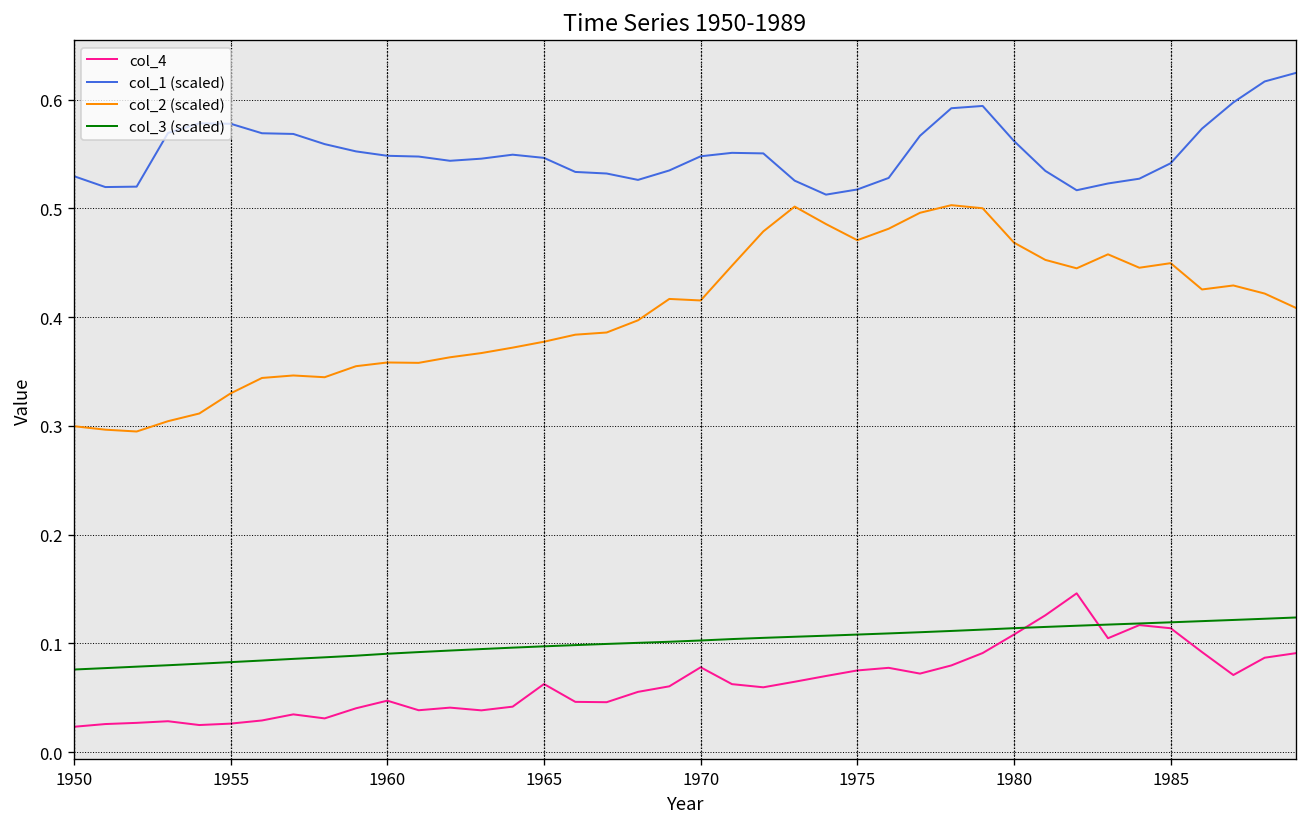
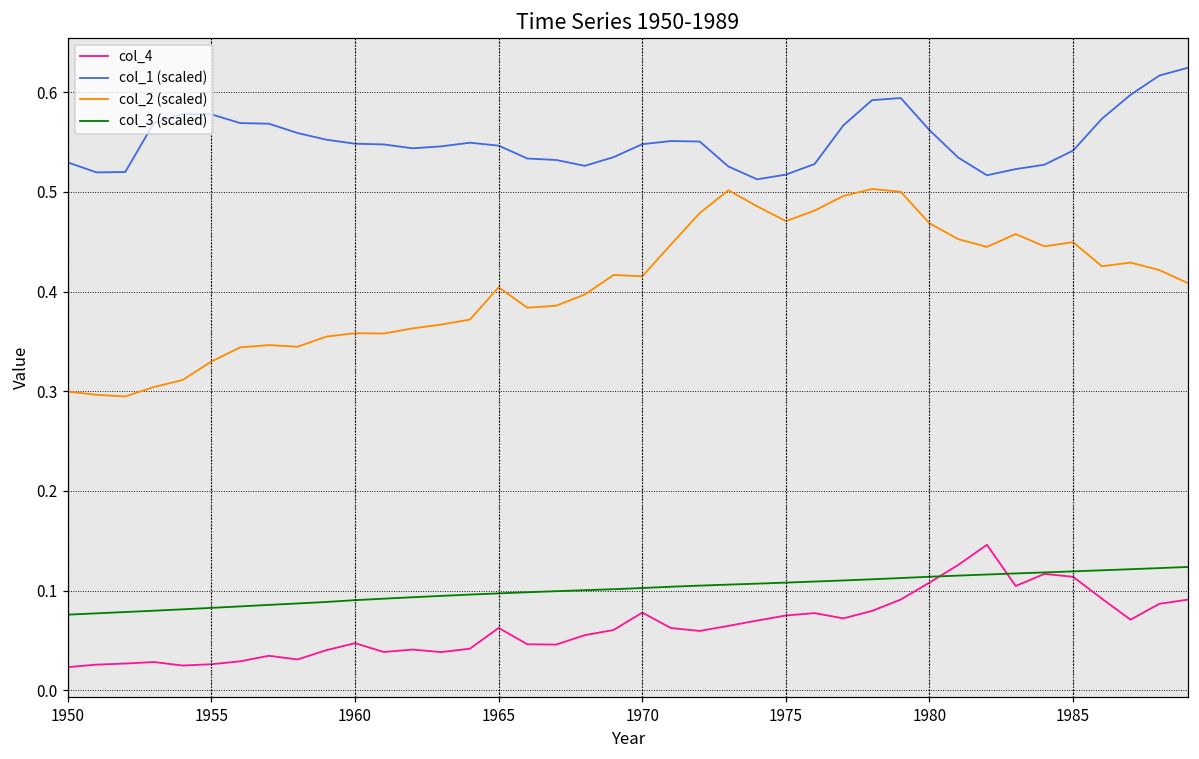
col_2 (scaled), 1965: 0.38 -> 0.40
